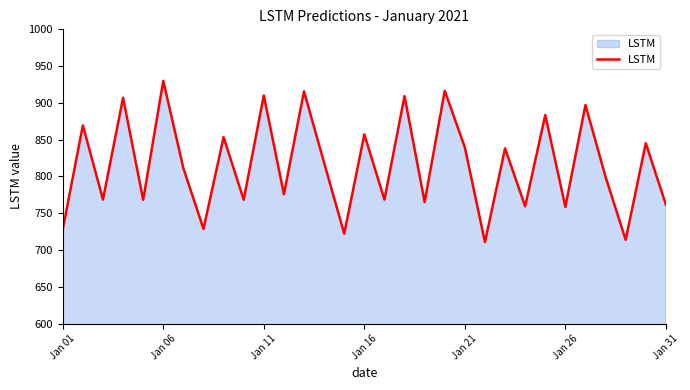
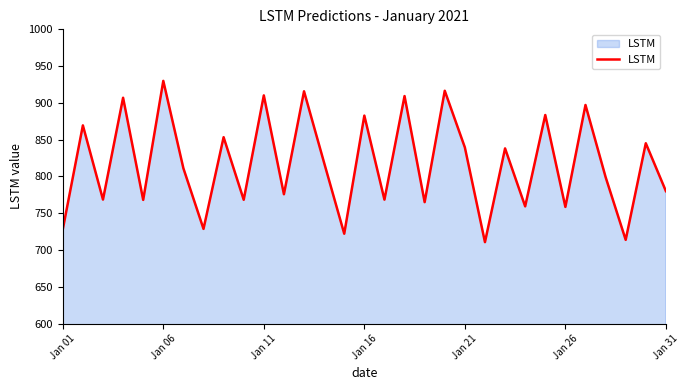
Jan 16: 860 -> 880
Jan 31: 760 -> 780
